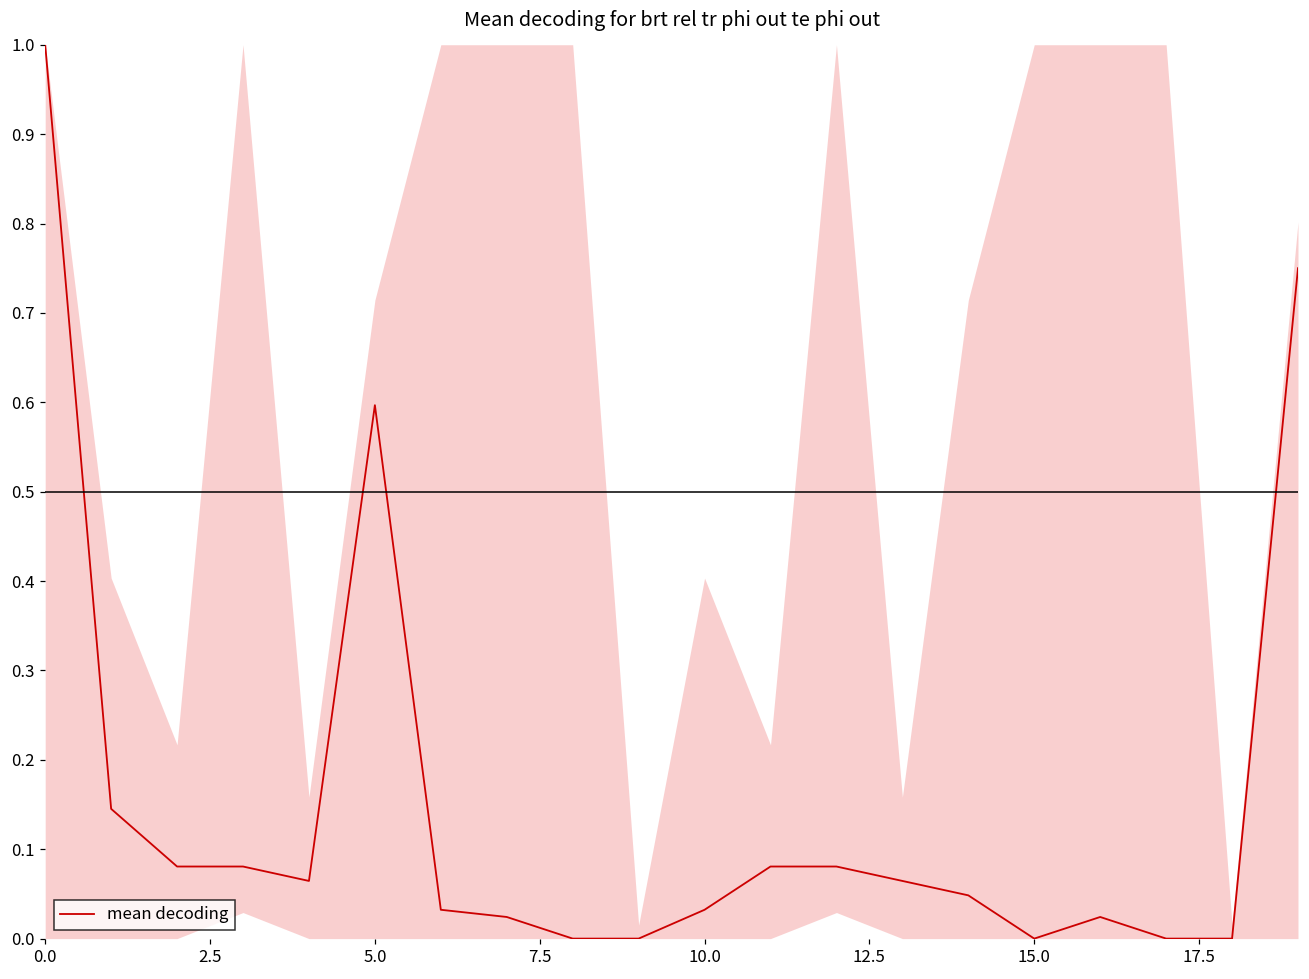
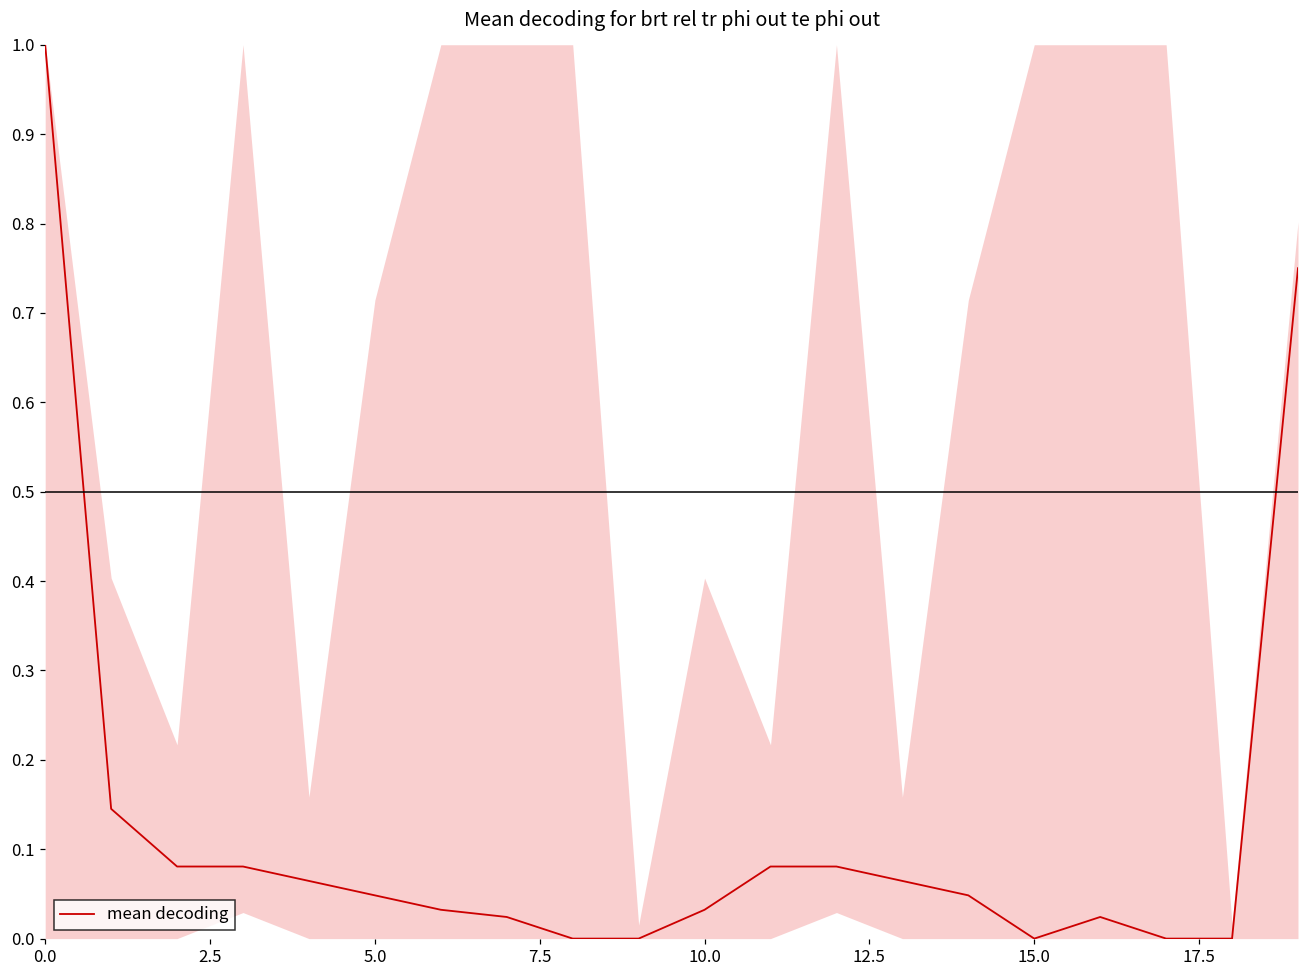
mean decoding, 5.0: 0.60 -> 0.05
